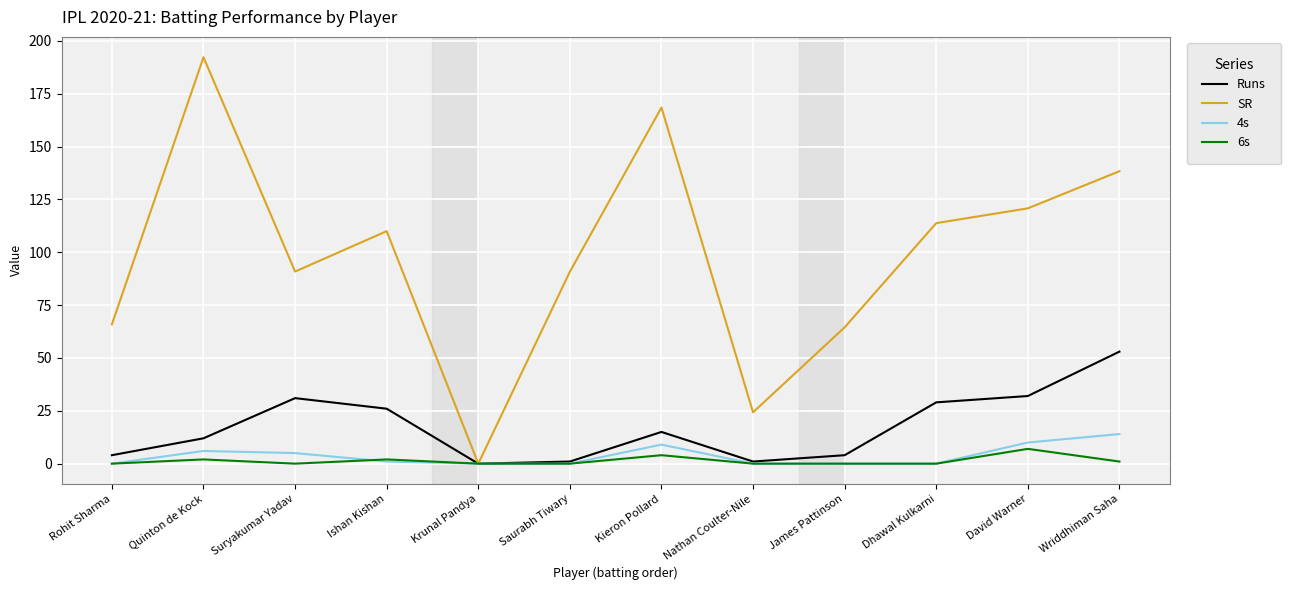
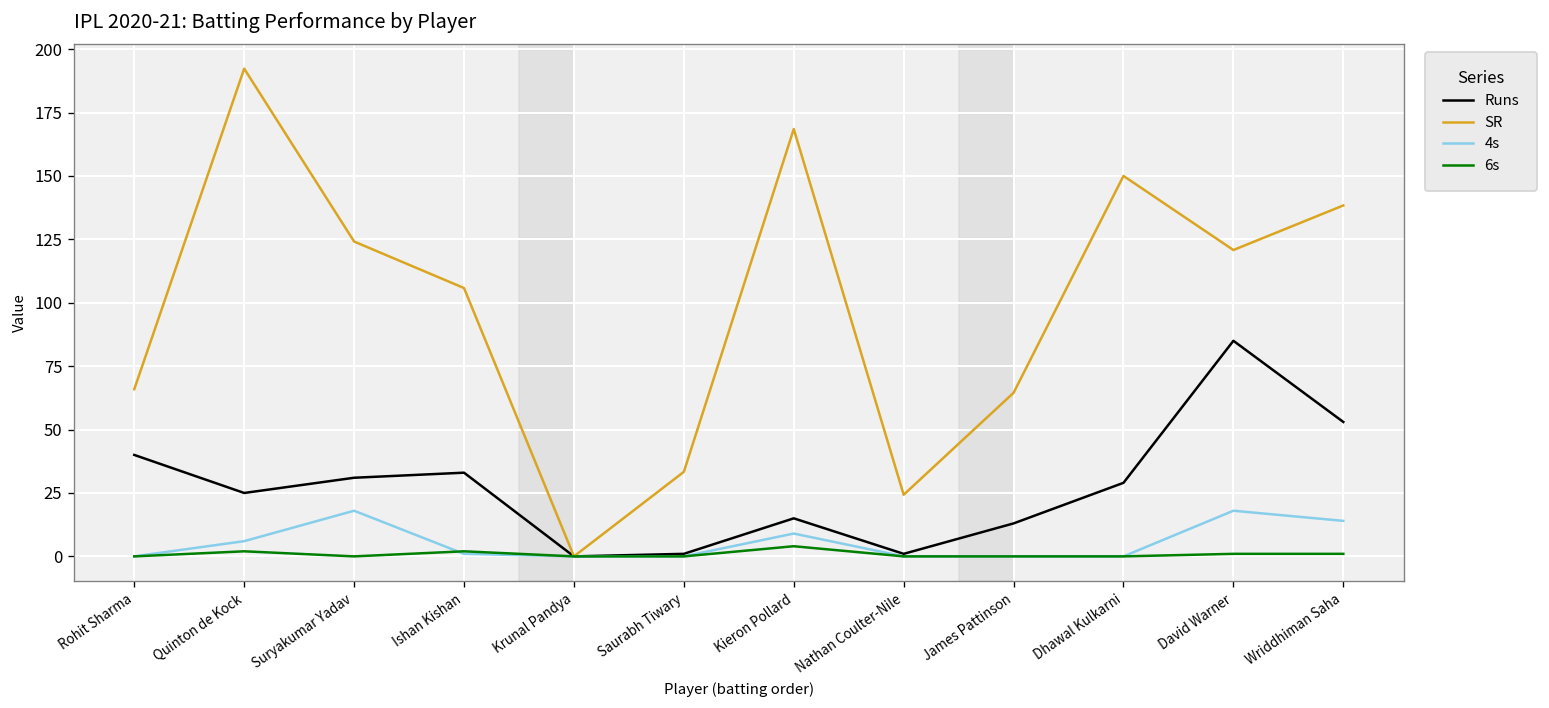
Runs, Rohit Sharma: 4 -> 40
Runs, Quinton de Kock: 12 -> 25
SR, Suryakumar Yadav: 91 -> 124
4s, Suryakumar Yadav: 5 -> 18
Runs, Ishan Kishan: 26 -> 33
SR, Ishan Kishan: 110 -> 106
SR, Saurabh Tiwary: 91 -> 33
Runs, James Pattinson: 4 -> 13
SR, Dhawal Kulkarni: 114 -> 150
Runs, David Warner: 32 -> 85
4s, David Warner: 10 -> 18
6s, David Warner: 7 -> 1
